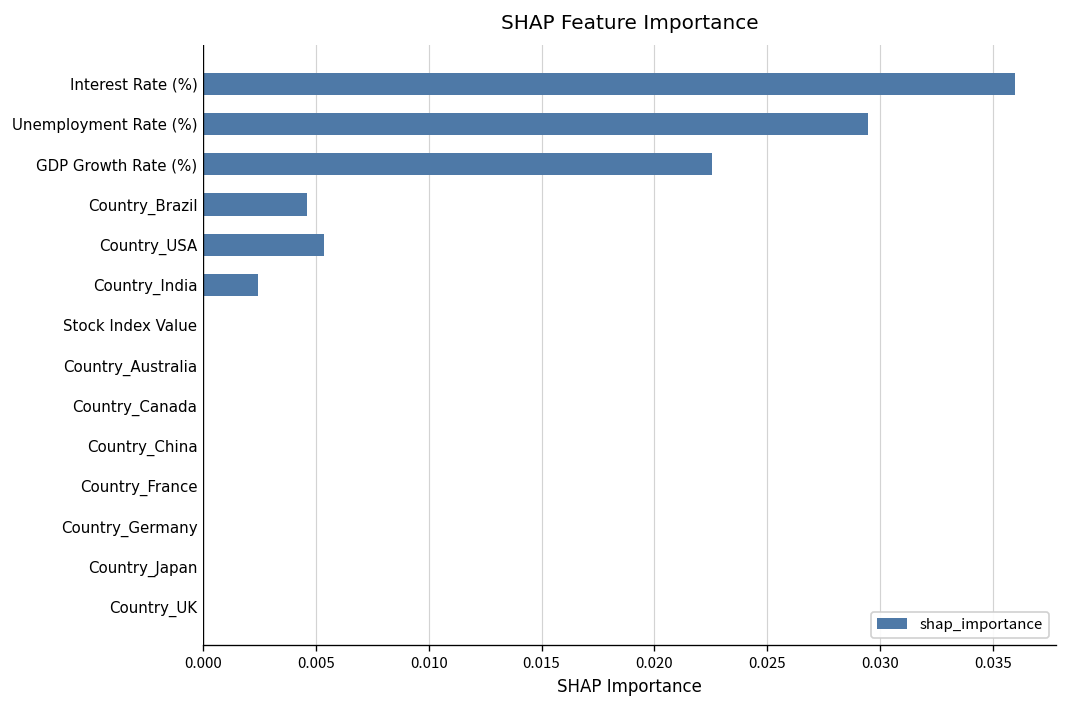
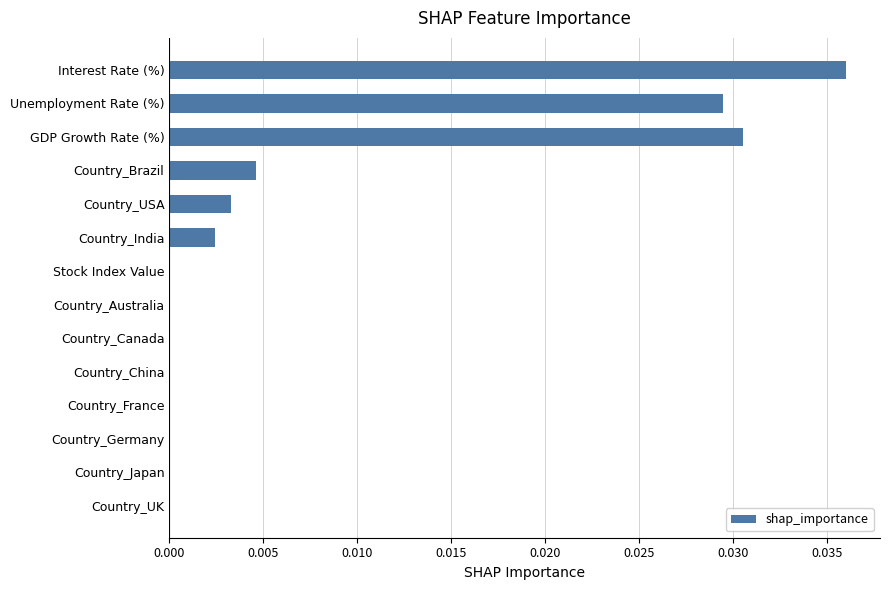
GDP Growth Rate (%): 0.0226 -> 0.0305
Country_USA: 0.0053 -> 0.0033
